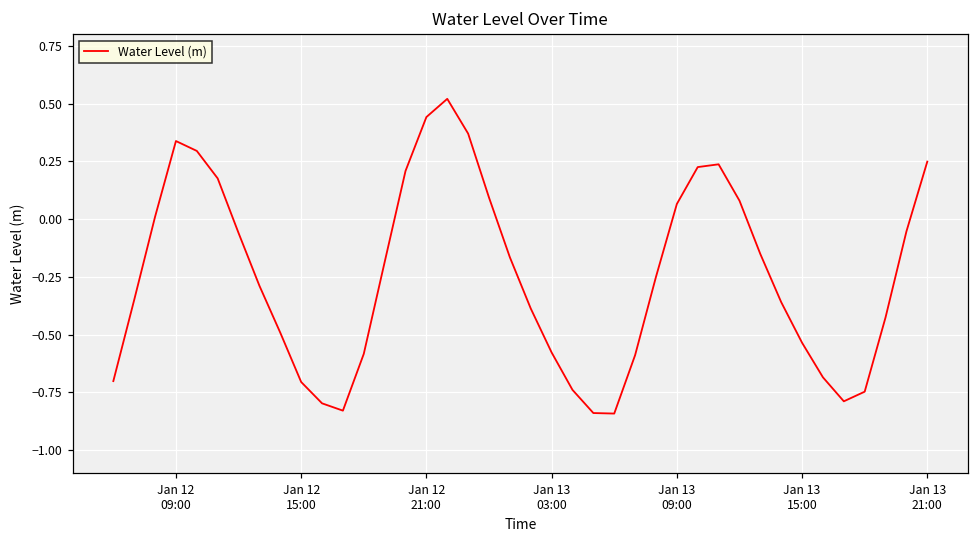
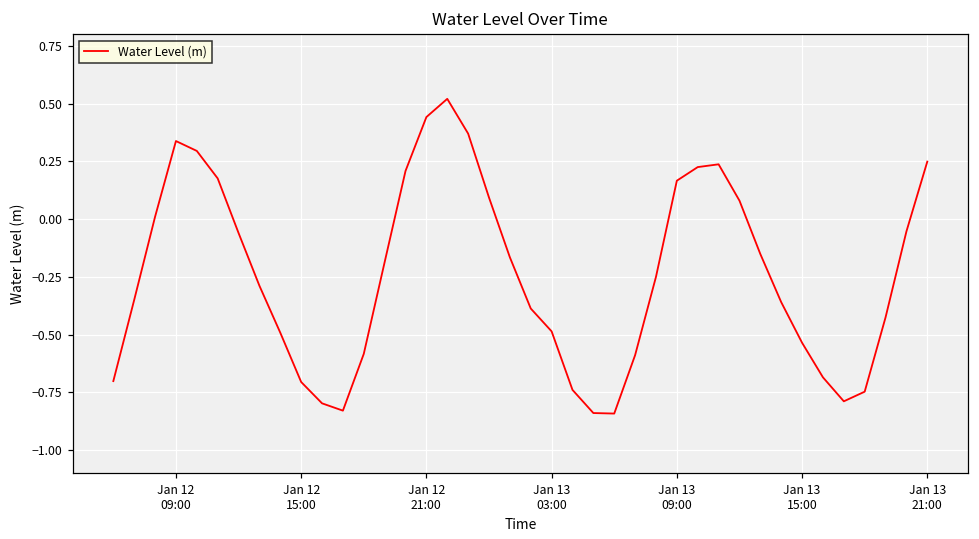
Jan 13 03:00: -0.58 -> -0.49
Jan 13 09:00: 0.07 -> 0.17
